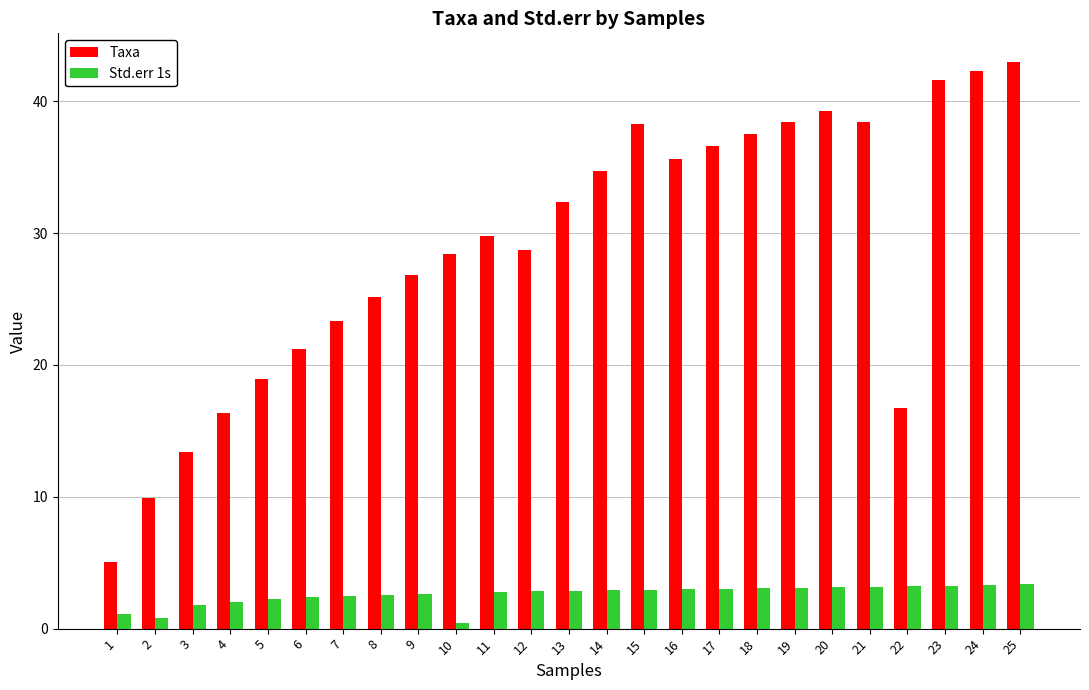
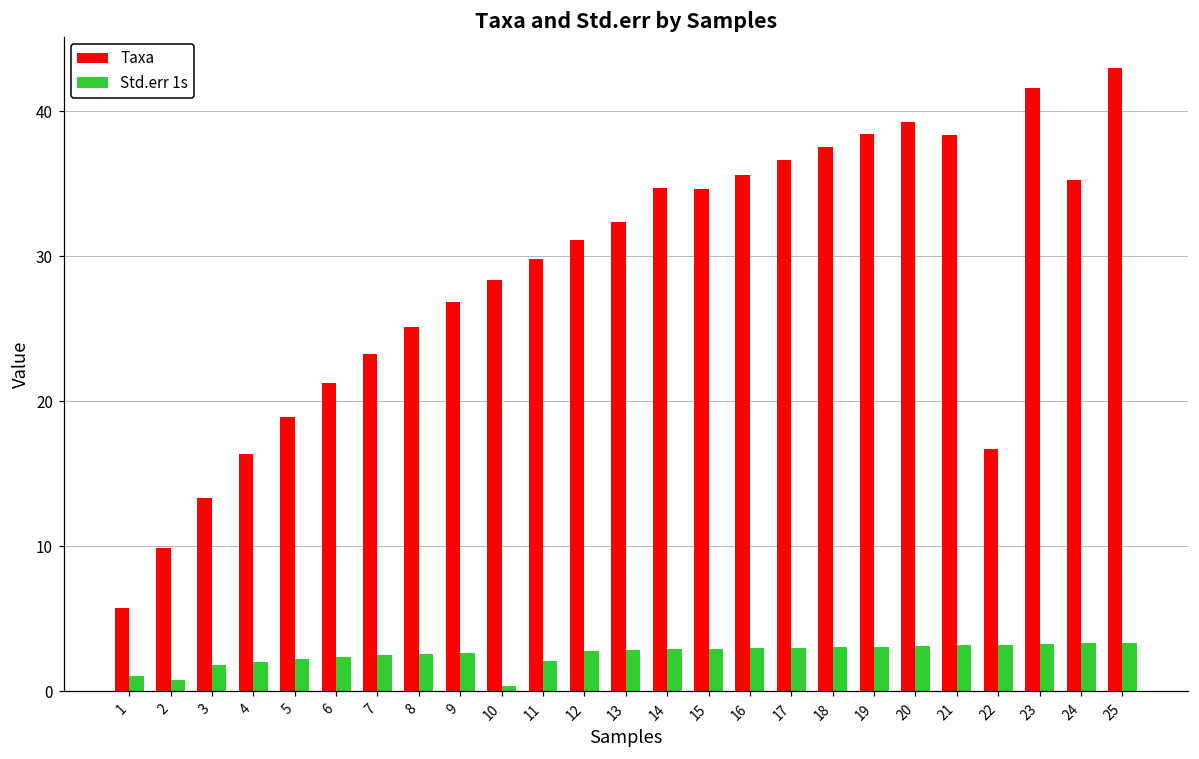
Taxa, 1: 5.0 -> 5.8
Std.err 1s, 11: 2.8 -> 2.1
Taxa, 12: 28.7 -> 31.1
Taxa, 15: 38.2 -> 34.6
Taxa, 24: 42.3 -> 35.3
